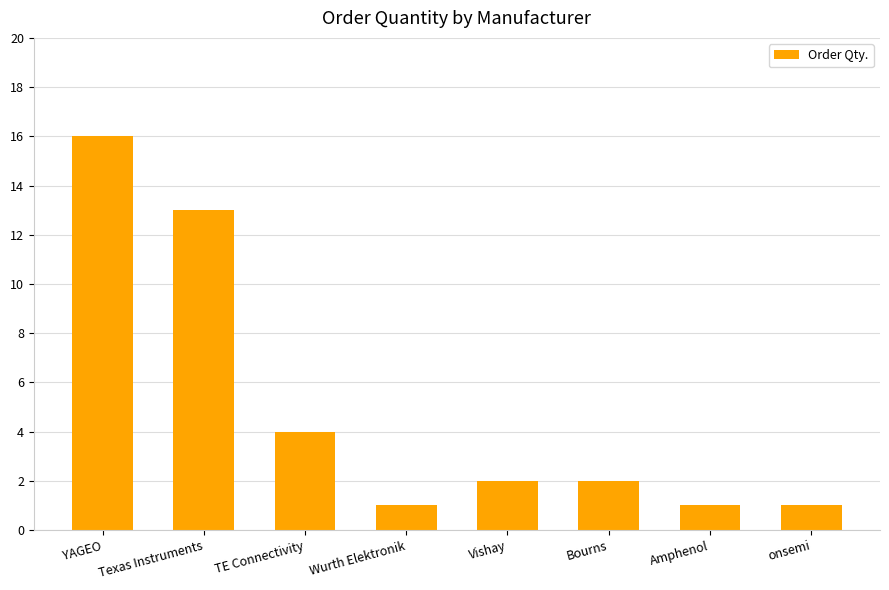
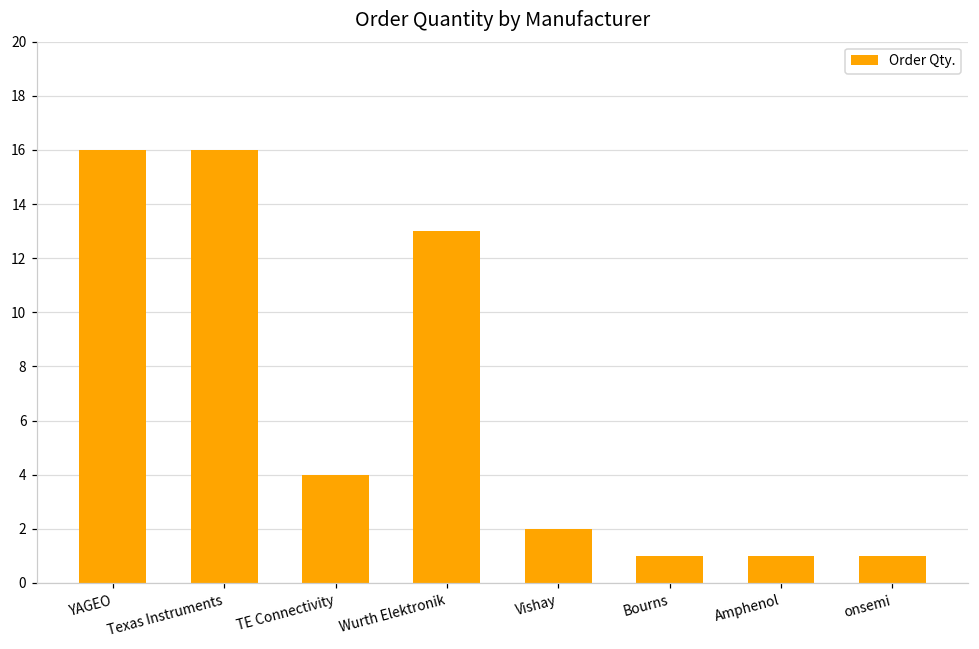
Texas Instruments: 13 -> 16
Wurth Elektronik: 1 -> 13
Bourns: 2 -> 1
